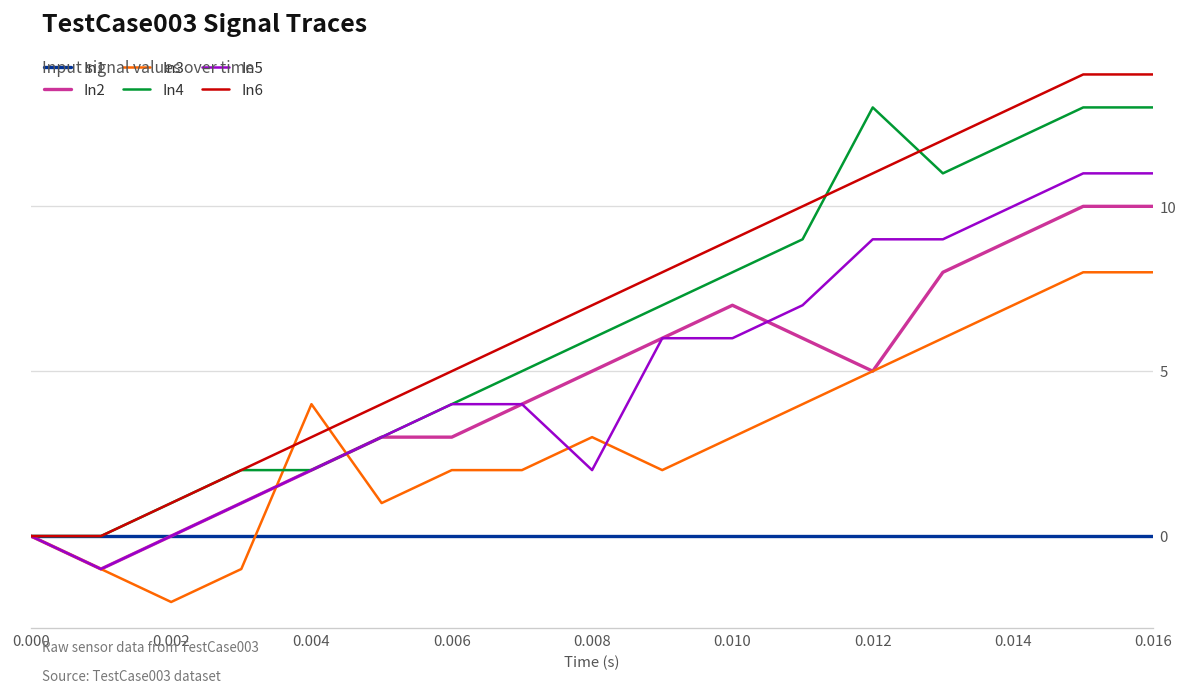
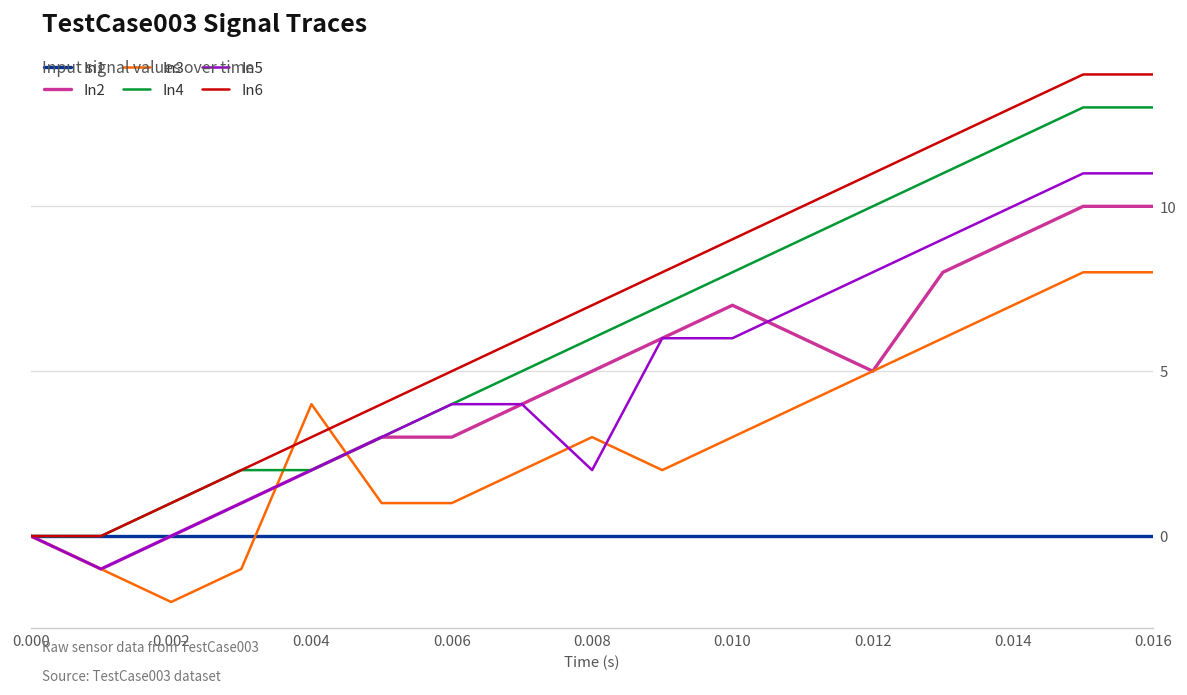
In3, 0.006: 2 -> 1
In4, 0.012: 13 -> 10
In5, 0.012: 9 -> 8
